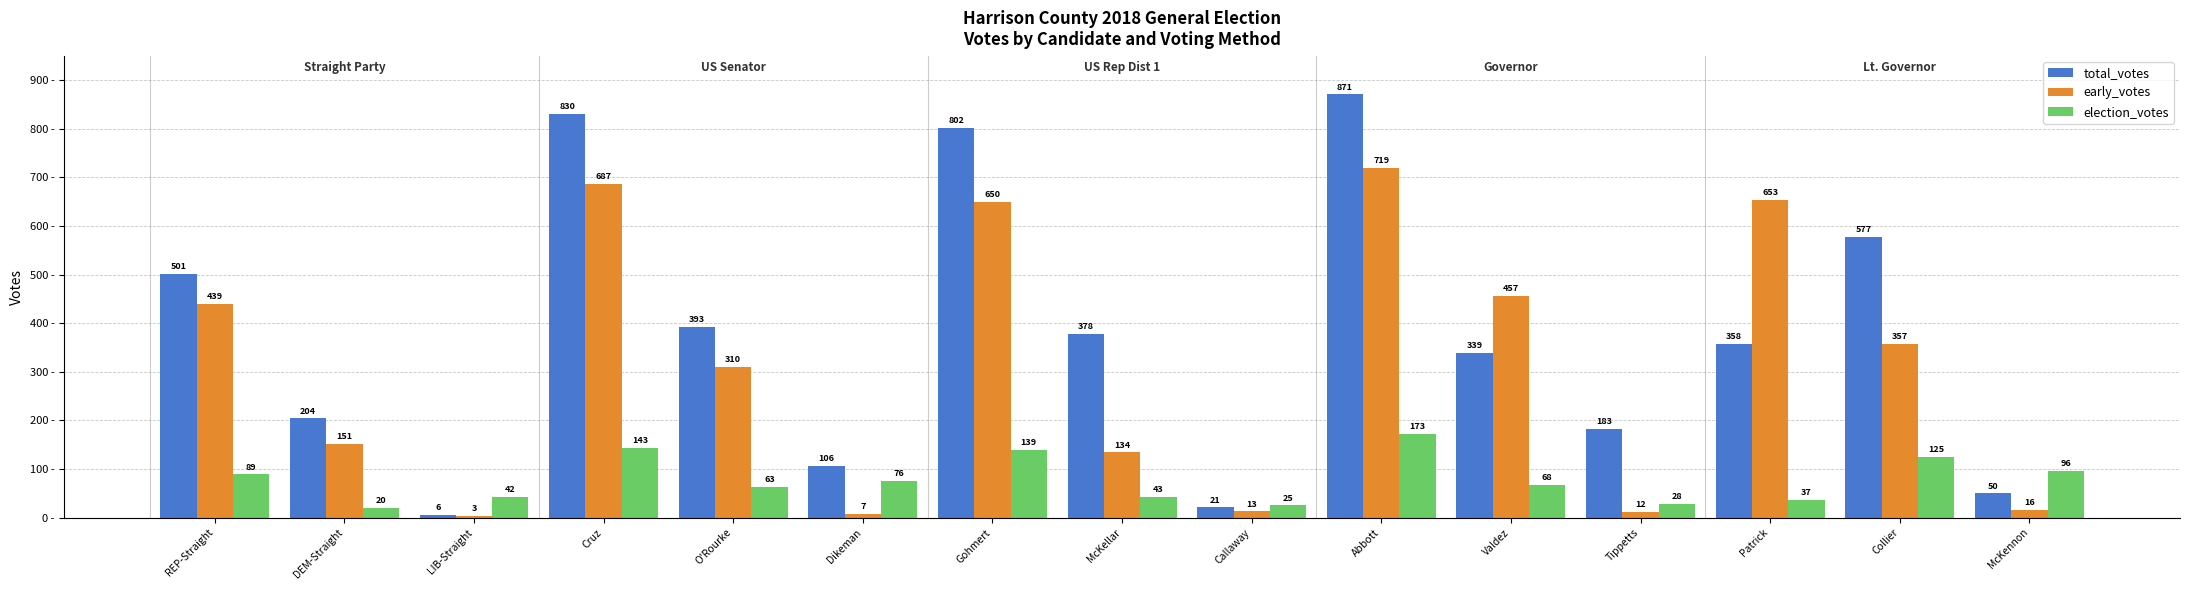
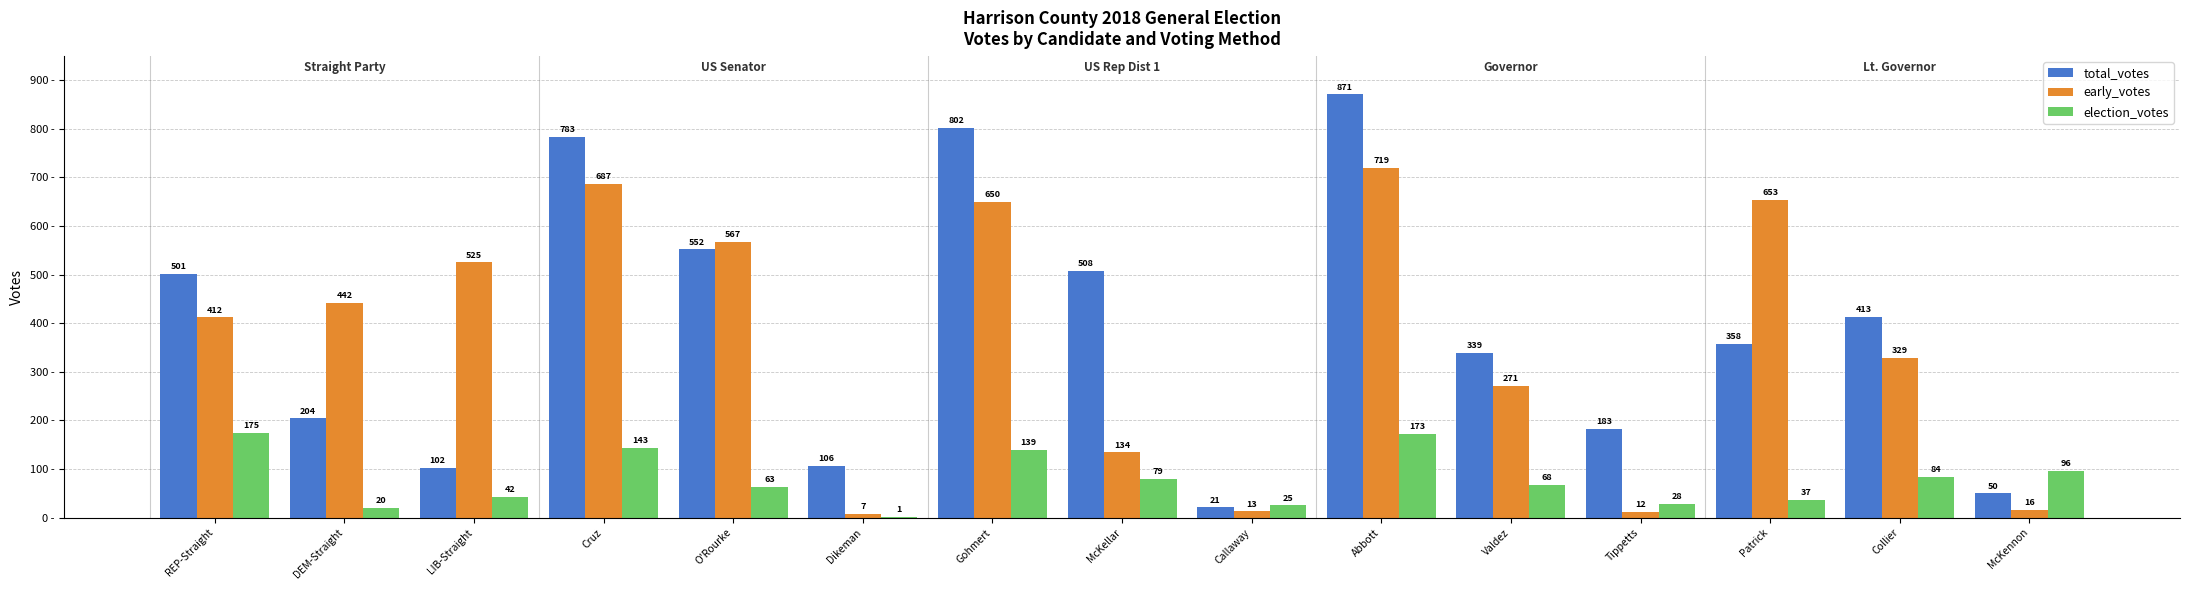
early_votes, REP-Straight: 439 -> 412
election_votes, REP-Straight: 89 -> 175
early_votes, DEM-Straight: 151 -> 442
total_votes, LIB-Straight: 6 -> 102
early_votes, LIB-Straight: 3 -> 525
total_votes, Cruz: 830 -> 783
total_votes, O'Rourke: 393 -> 552
early_votes, O'Rourke: 310 -> 567
election_votes, Dikeman: 76 -> 1
total_votes, McKellar: 378 -> 508
election_votes, McKellar: 43 -> 79
early_votes, Valdez: 457 -> 271
total_votes, Collier: 577 -> 413
early_votes, Collier: 357 -> 329
election_votes, Collier: 125 -> 84
